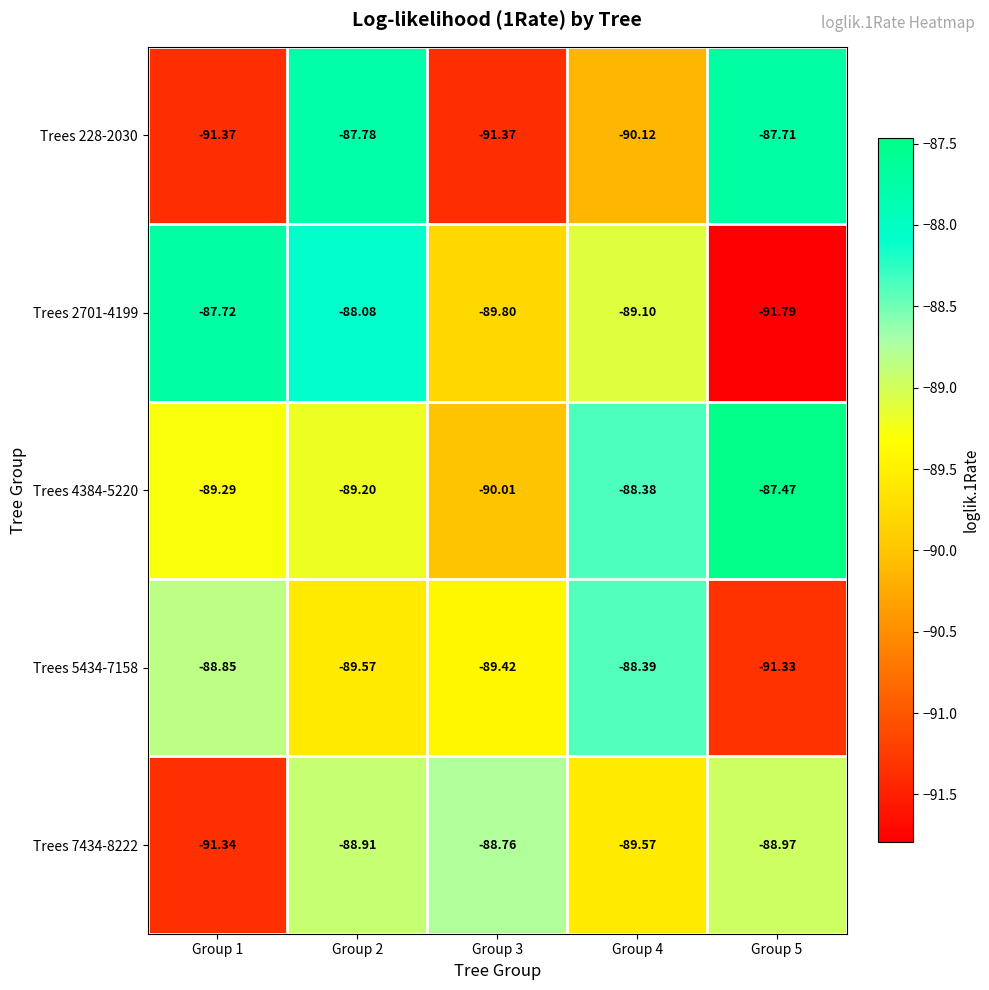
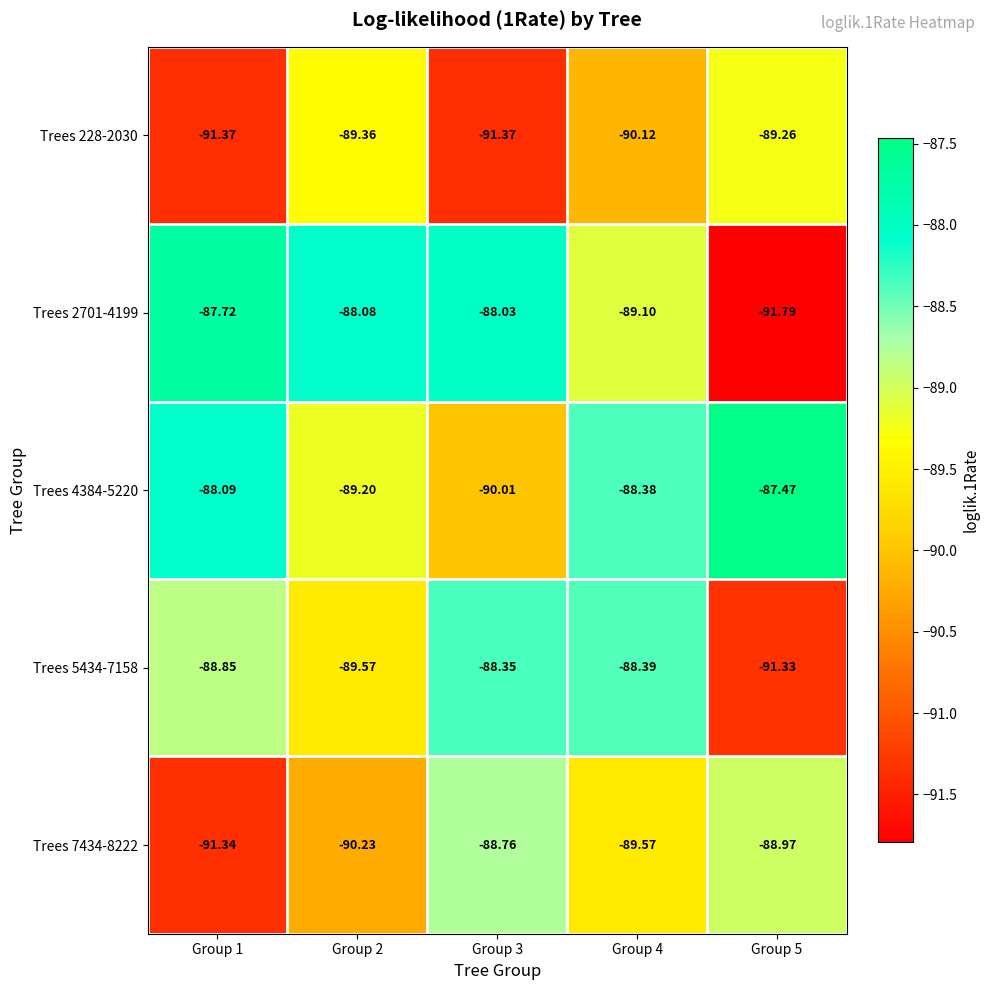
Trees 228-2030, Group 2: -87.78 -> -89.36
Trees 228-2030, Group 5: -87.71 -> -89.26
Trees 2701-4199, Group 3: -89.80 -> -88.03
Trees 4384-5220, Group 1: -89.29 -> -88.09
Trees 5434-7158, Group 3: -89.42 -> -88.35
Trees 7434-8222, Group 2: -88.91 -> -90.23
